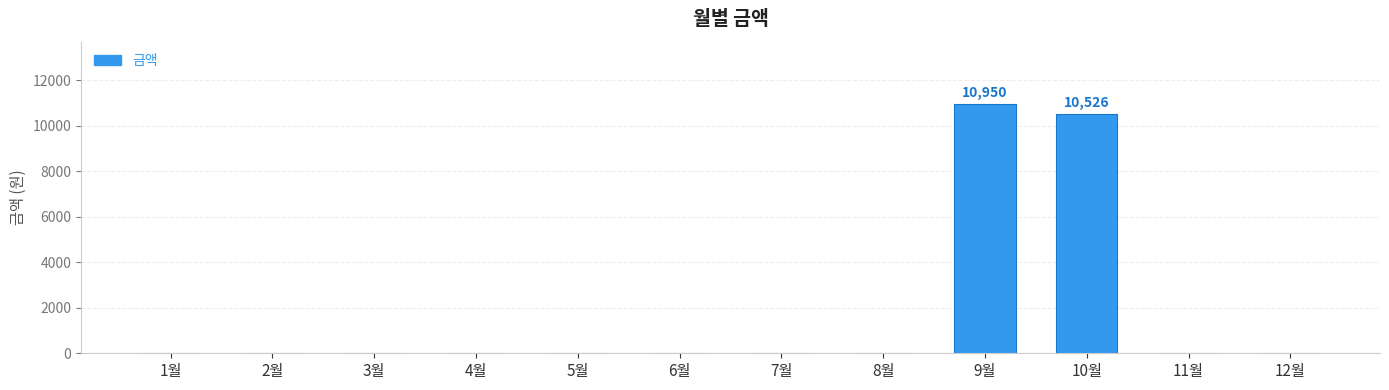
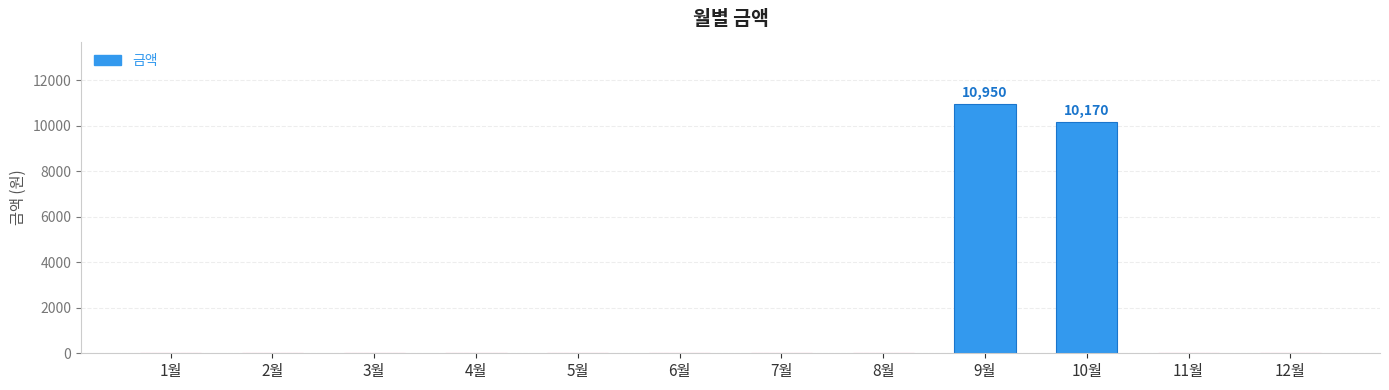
10월: 10,526 -> 10,170
